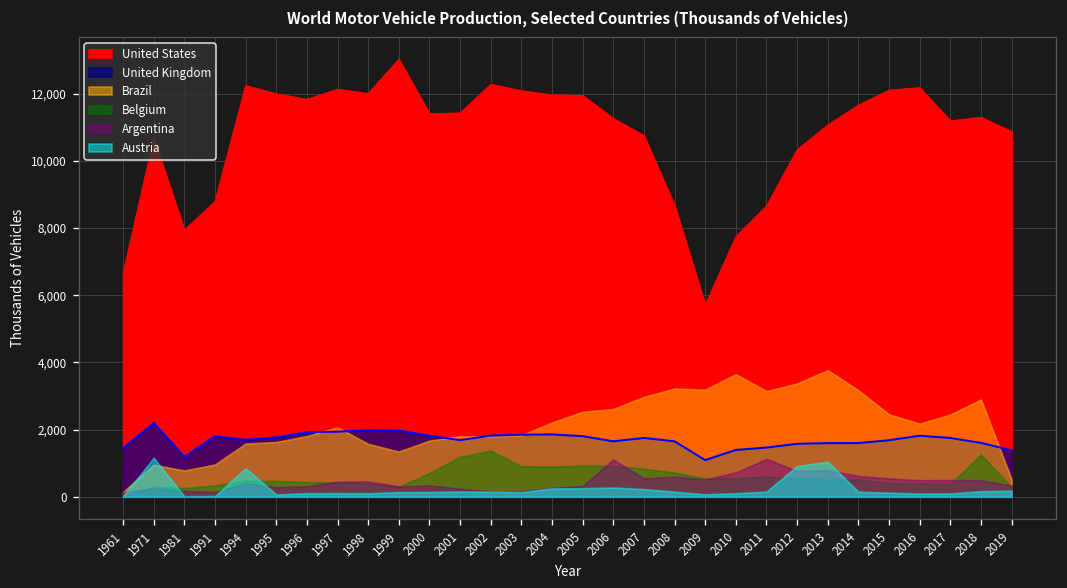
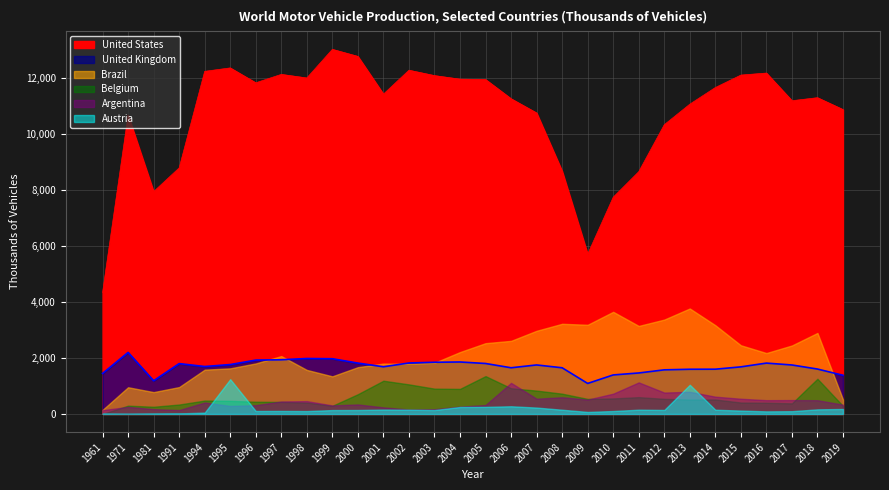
United States, 1961: 6,700 -> 4,300
Austria, 1971: 1,200 -> 0
Austria, 1994: 800 -> 0
United States, 1995: 12,000 -> 12,400
Austria, 1995: 100 -> 1,200
United States, 2000: 11,400 -> 12,800
Belgium, 2002: 1,400 -> 1,100
Belgium, 2005: 900 -> 1,400
Austria, 2012: 900 -> 100
